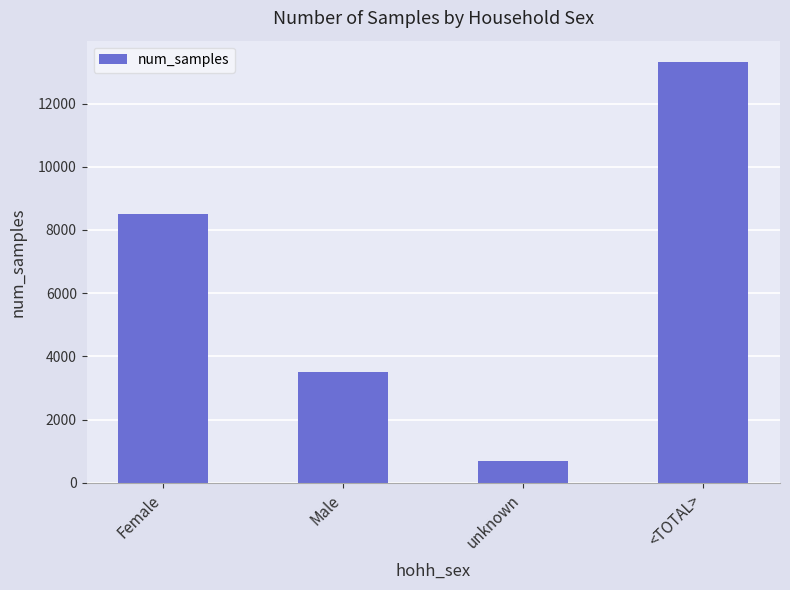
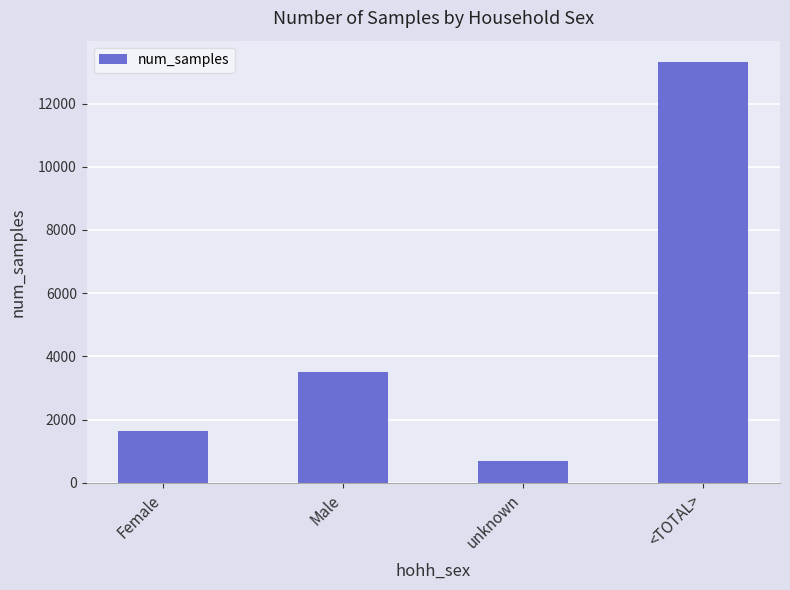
Female: 8500 -> 1600
